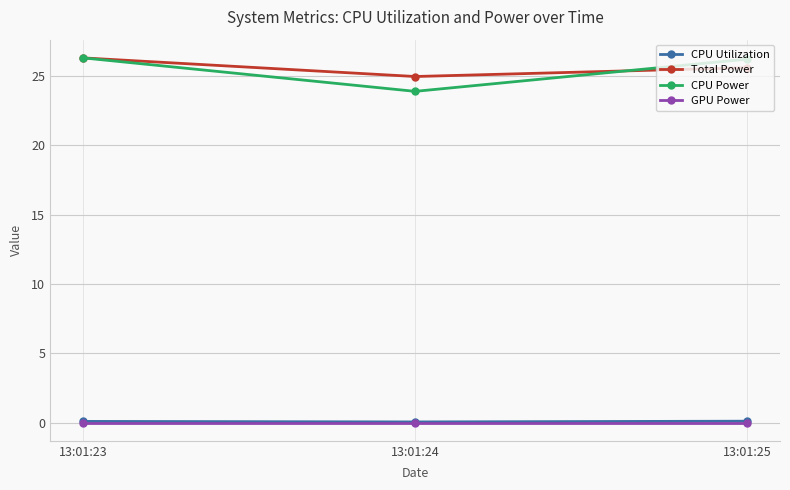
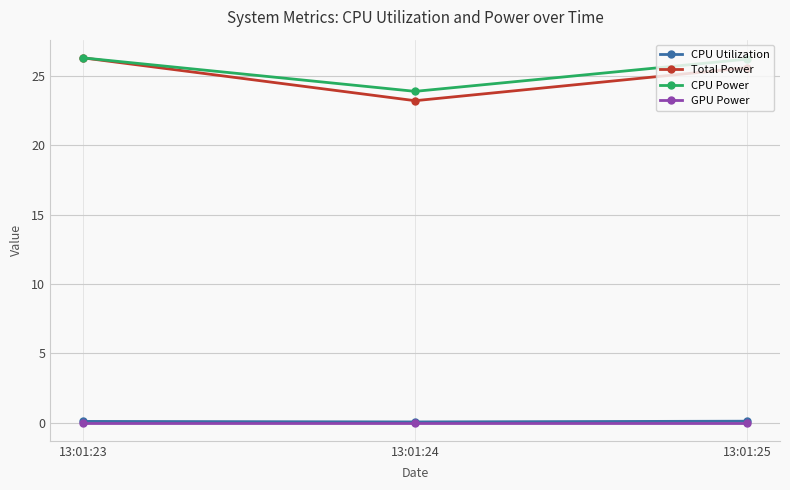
Total Power, 13:01:24: 25.0 -> 23.2
